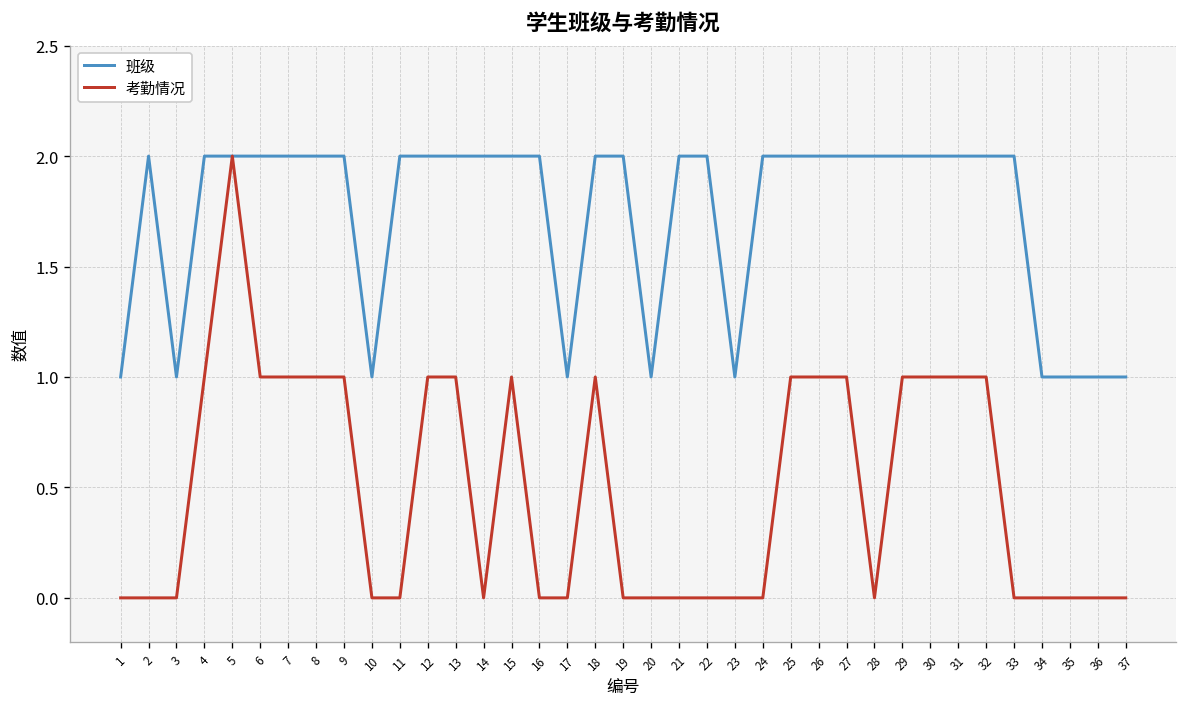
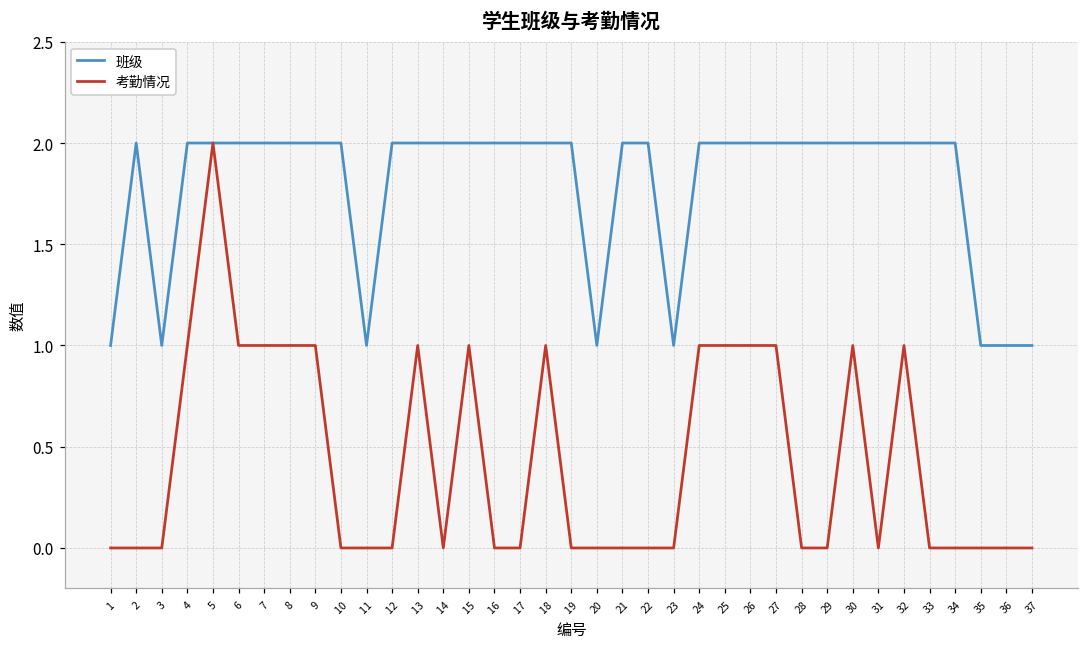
班级, 10: 1 -> 2
班级, 11: 2 -> 1
考勤情况, 12: 1 -> 0
班级, 17: 1 -> 2
考勤情况, 24: 0 -> 1
考勤情况, 29: 1 -> 0
考勤情况, 31: 1 -> 0
班级, 34: 1 -> 2
